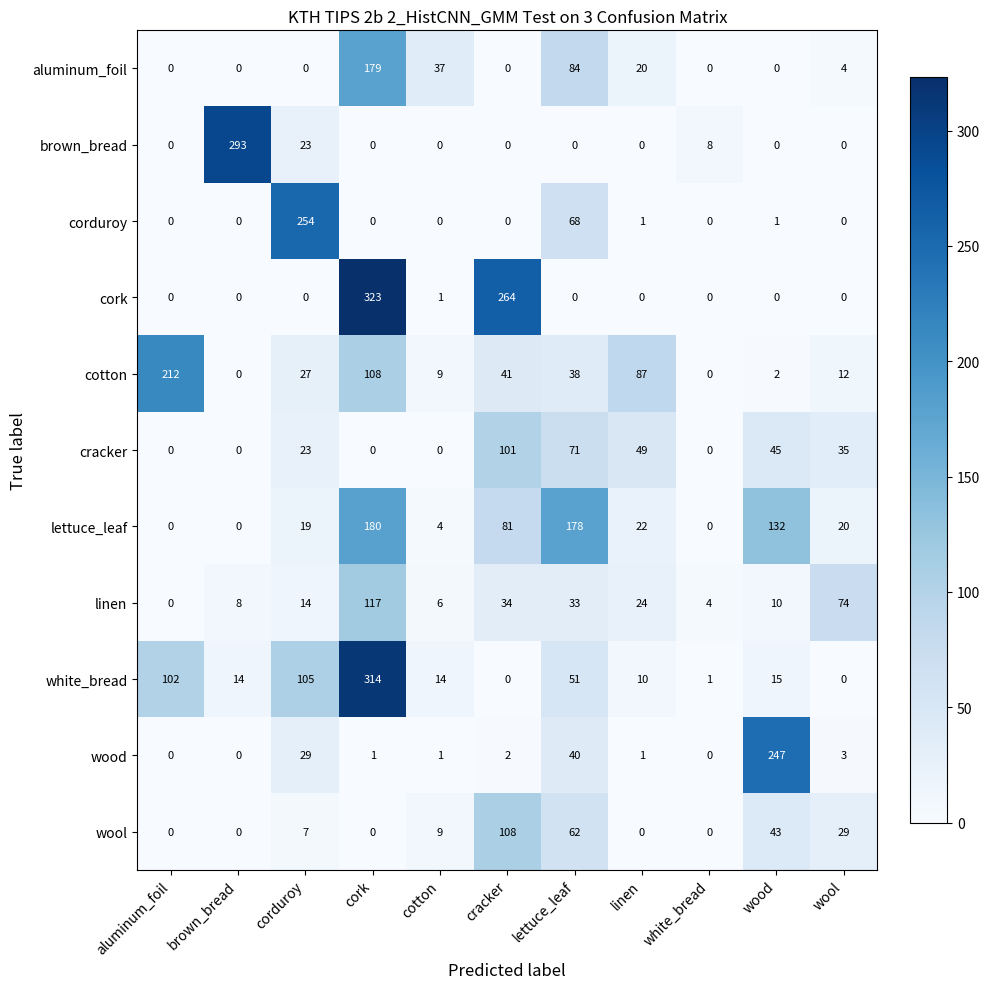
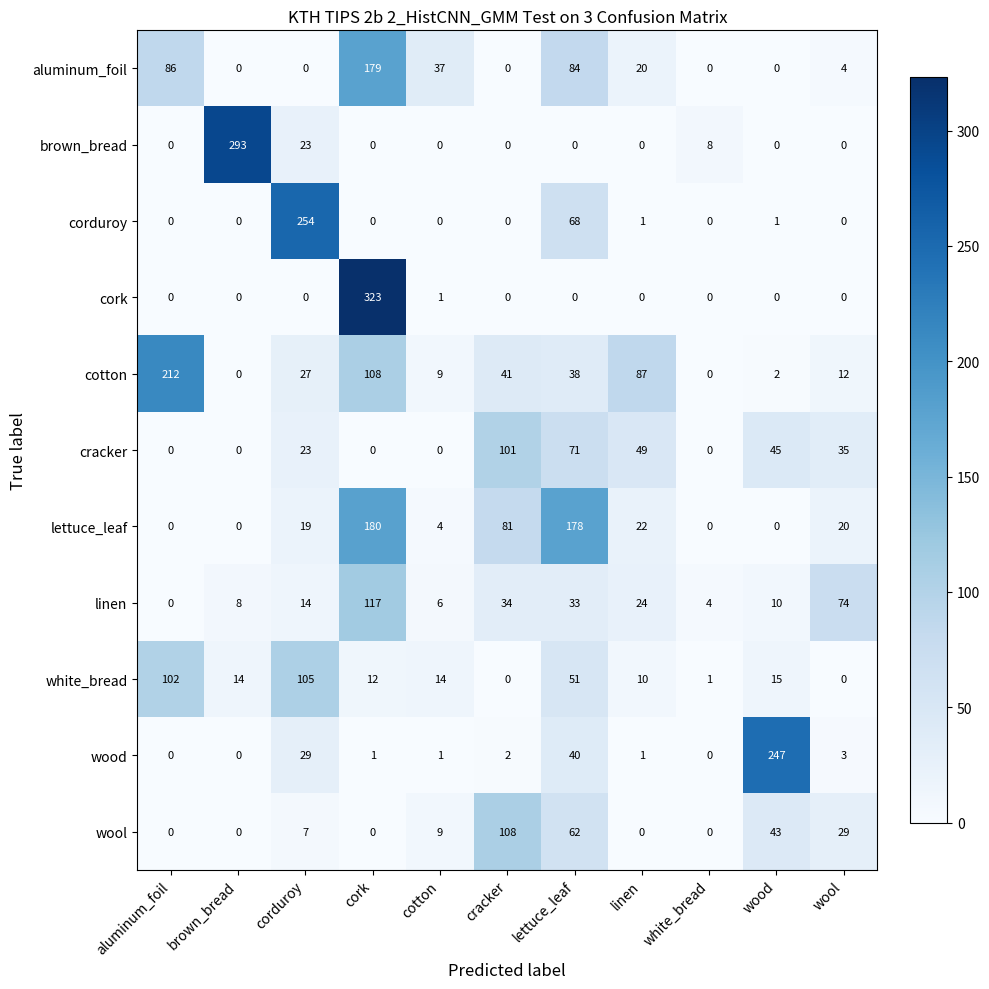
aluminum_foil, aluminum_foil: 0 -> 86
cork, cracker: 264 -> 0
lettuce_leaf, wood: 132 -> 0
white_bread, cork: 314 -> 12
